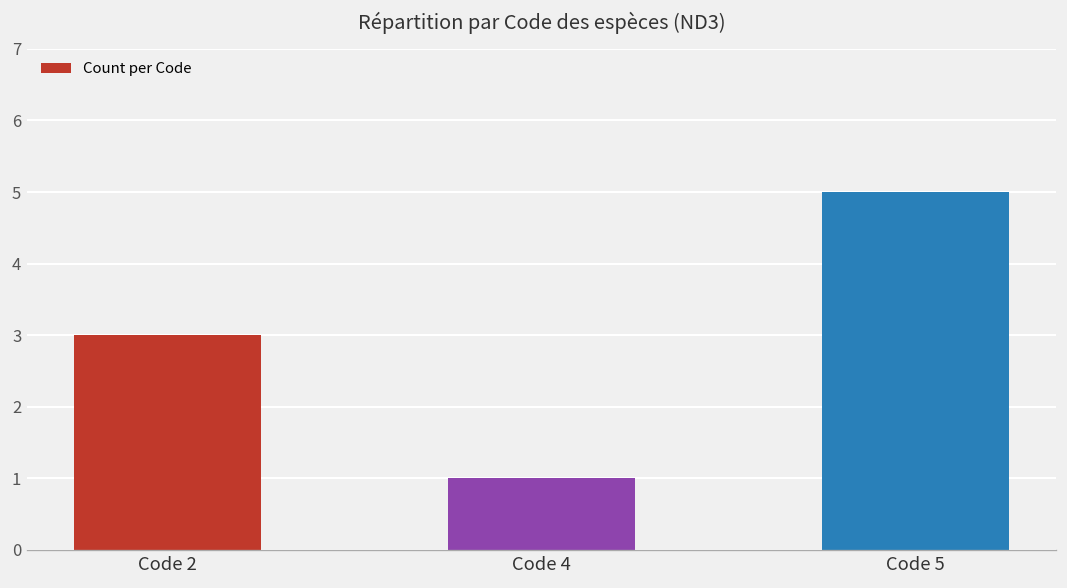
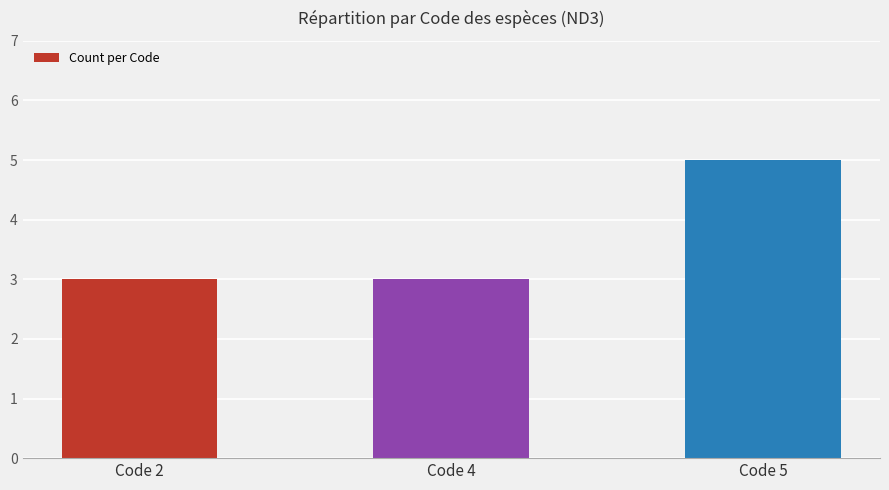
Code 4: 1 -> 3
